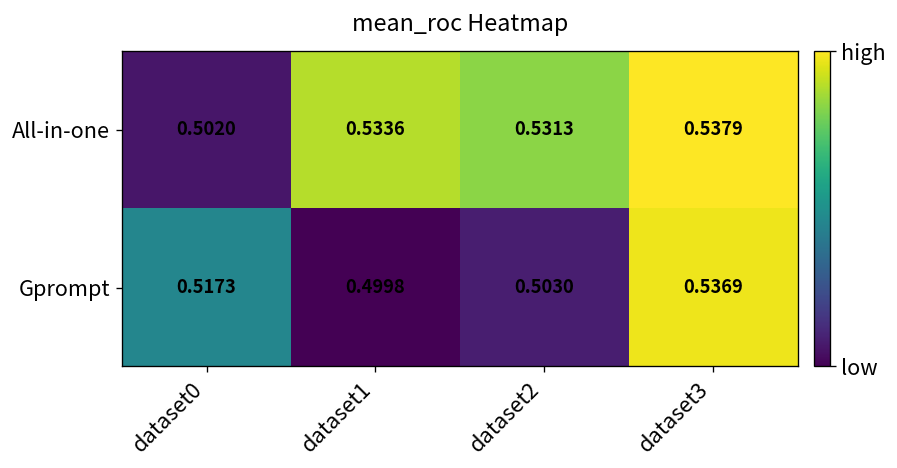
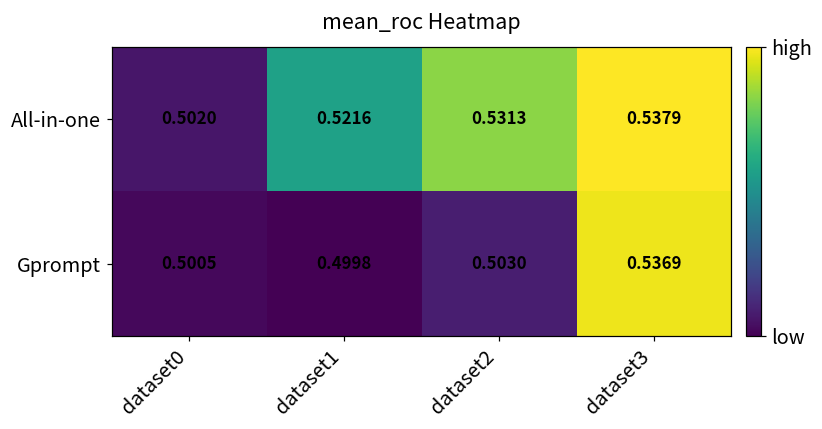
All-in-one, dataset1: 0.5336 -> 0.5216
Gprompt, dataset0: 0.5173 -> 0.5005
